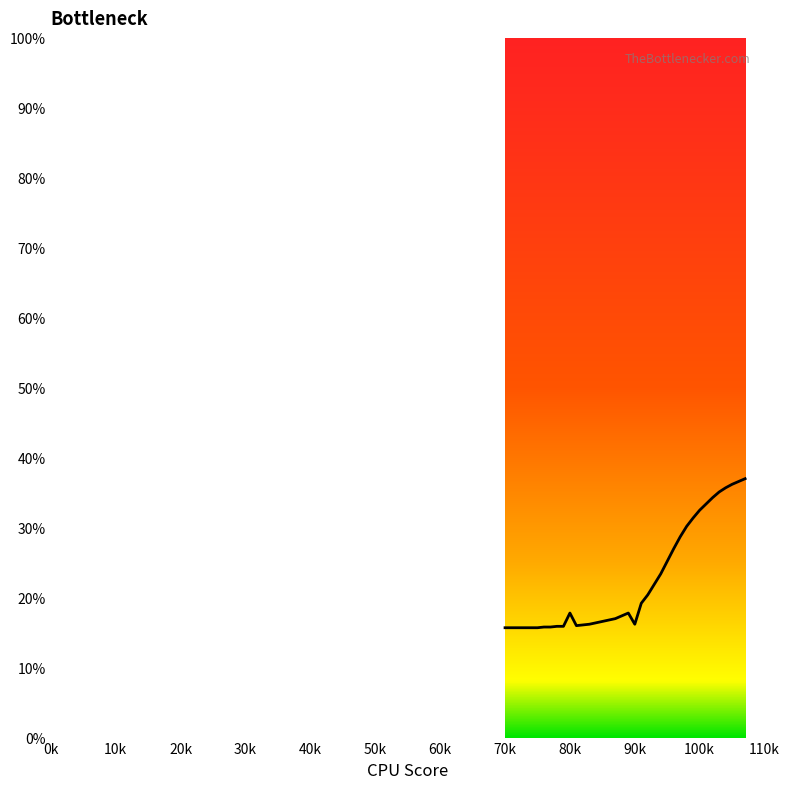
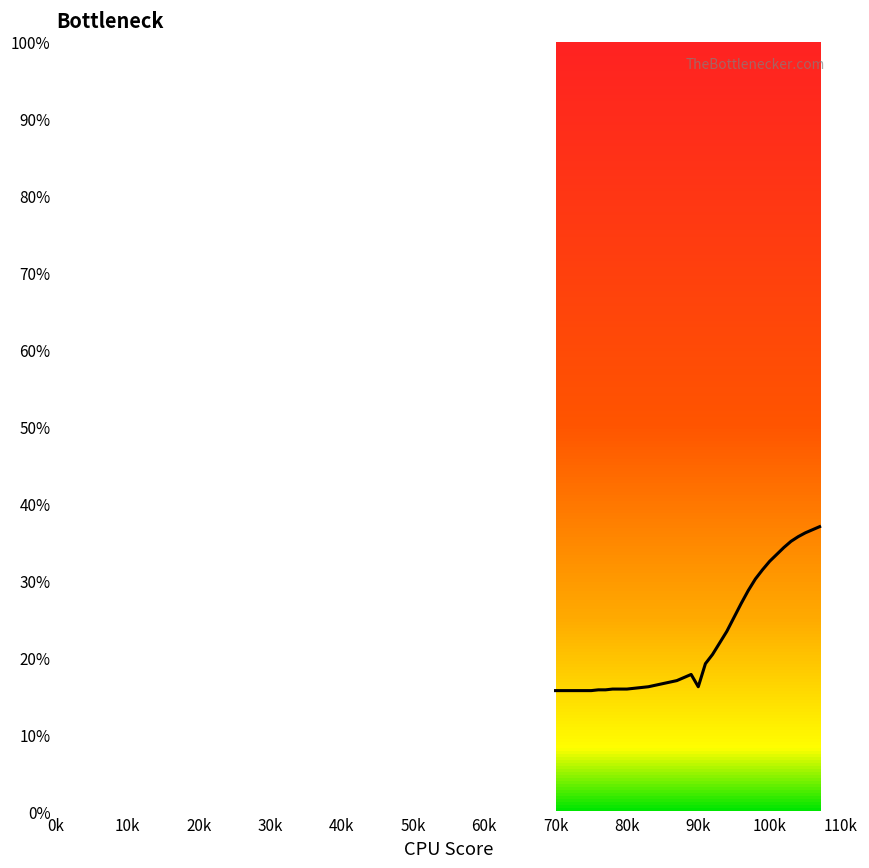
80k: 18% -> 16%
